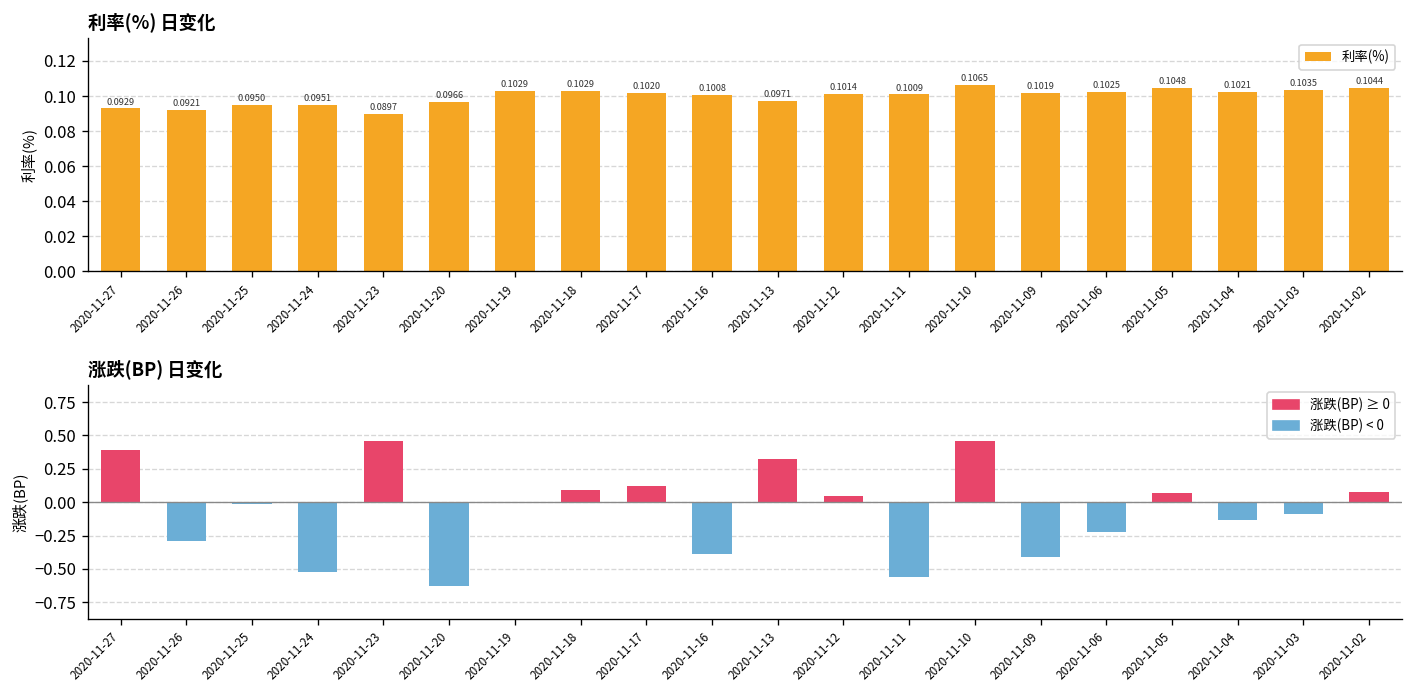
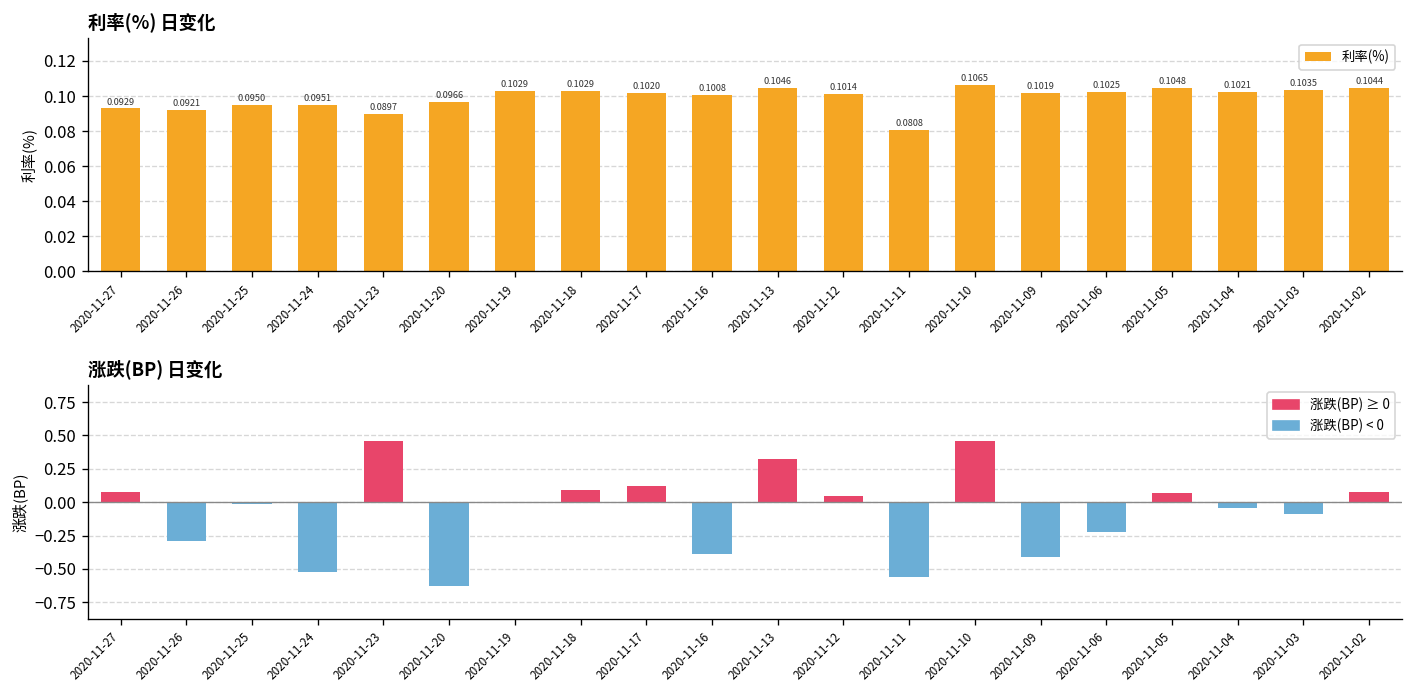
利率(%) 日变化, 2020-11-13: 0.0971 -> 0.1046
利率(%) 日变化, 2020-11-11: 0.1009 -> 0.0808
涨跌(BP) 日变化, 2020-11-27: 0.39 -> 0.08
涨跌(BP) 日变化, 2020-11-04: -0.14 -> -0.04
